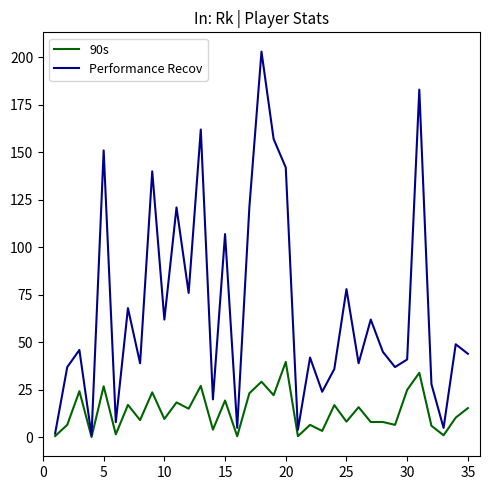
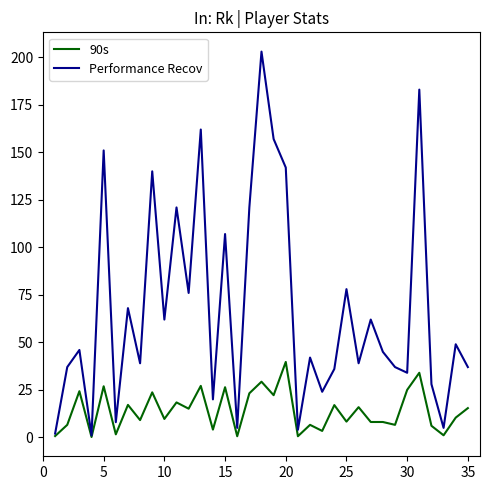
90s, 15: 19 -> 26
Performance Recov, 30: 41 -> 34
Performance Recov, 35: 44 -> 37
